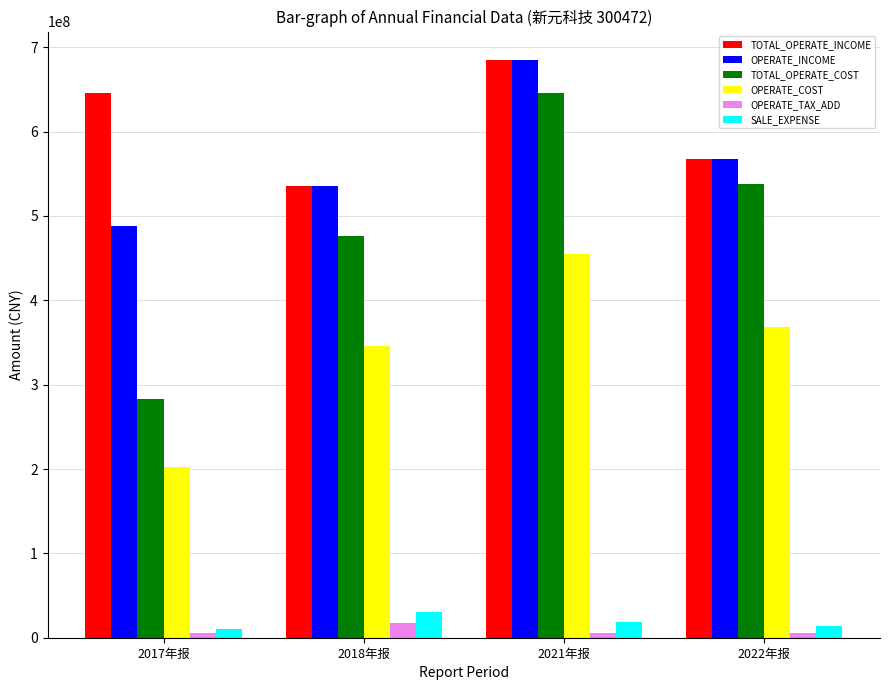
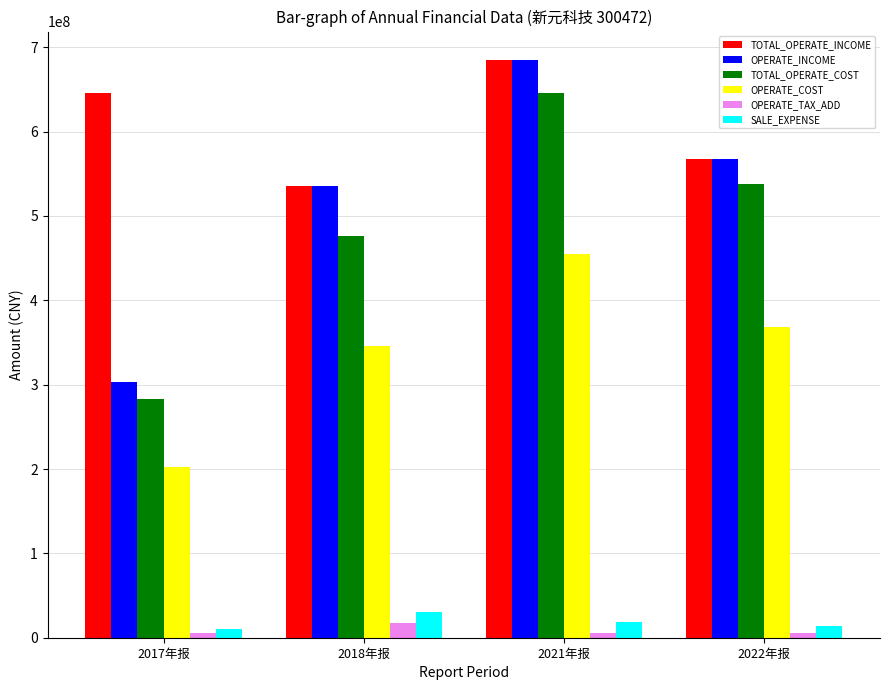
OPERATE_INCOME, 2017年报: 490000000 -> 300000000
